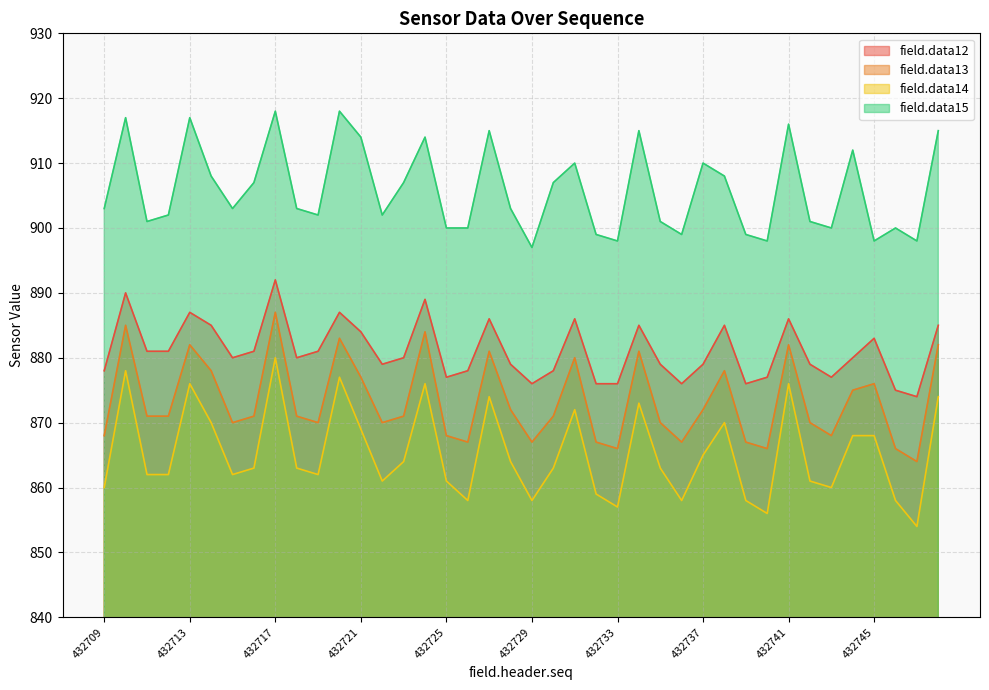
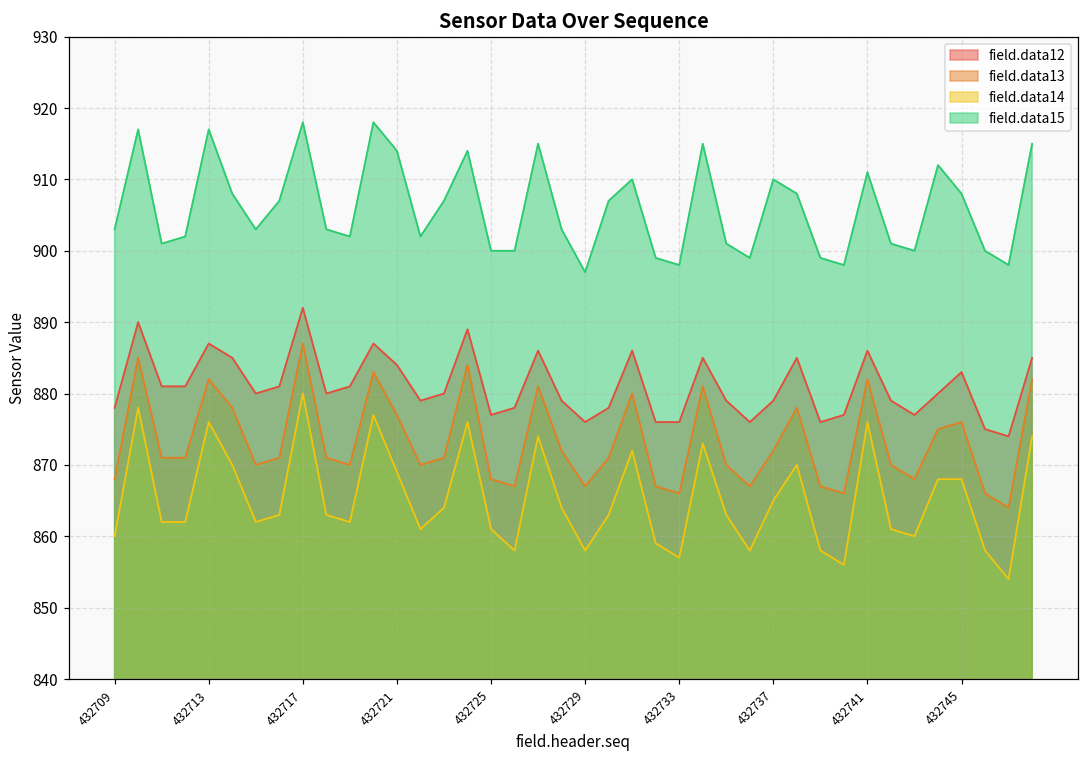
field.data15, 432741: 916 -> 911
field.data15, 432745: 898 -> 908
